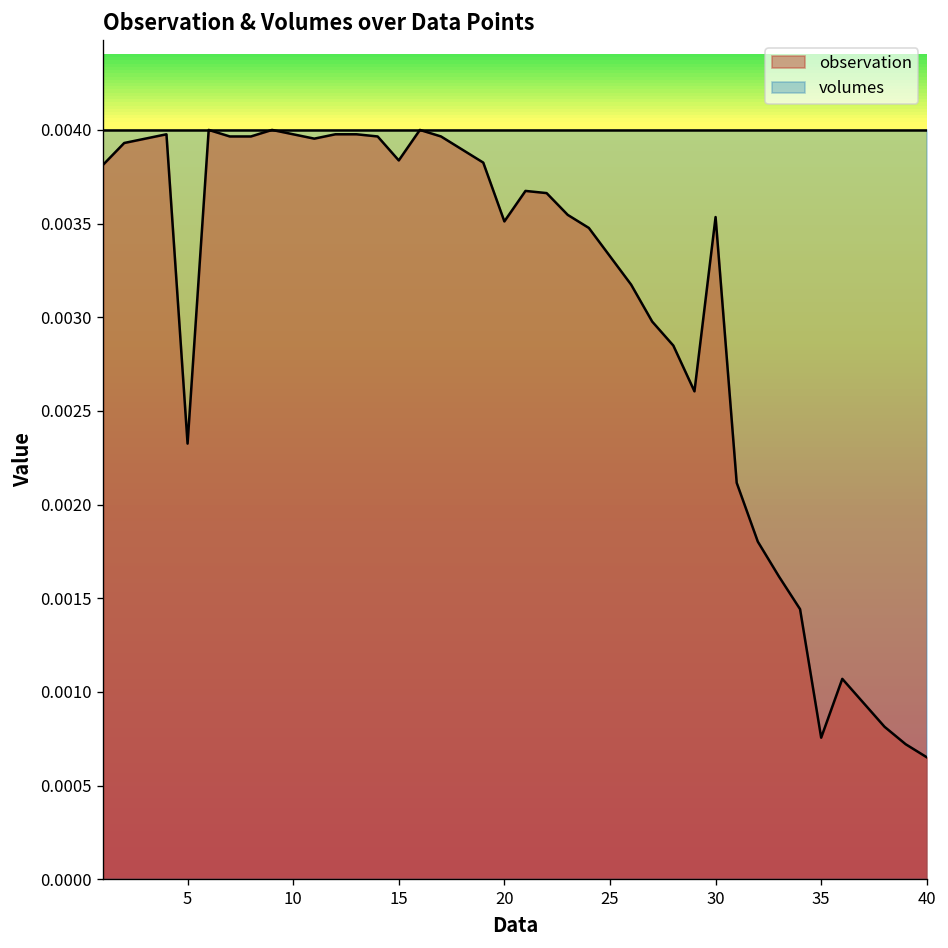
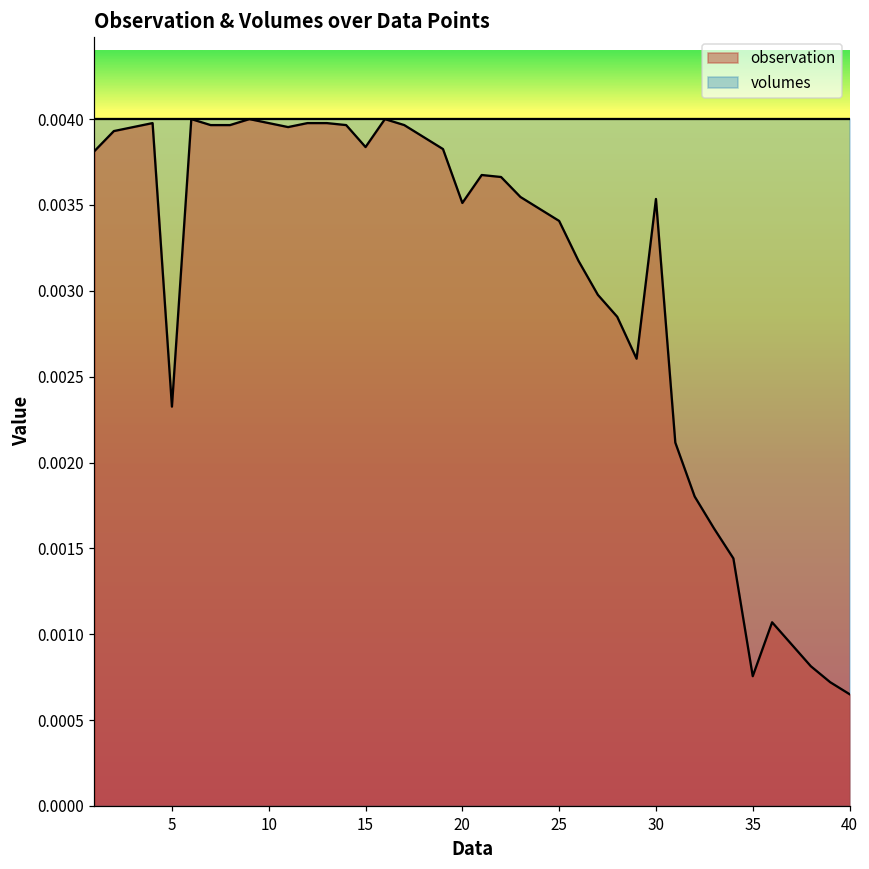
observation, 25: 0.00333 -> 0.00341
